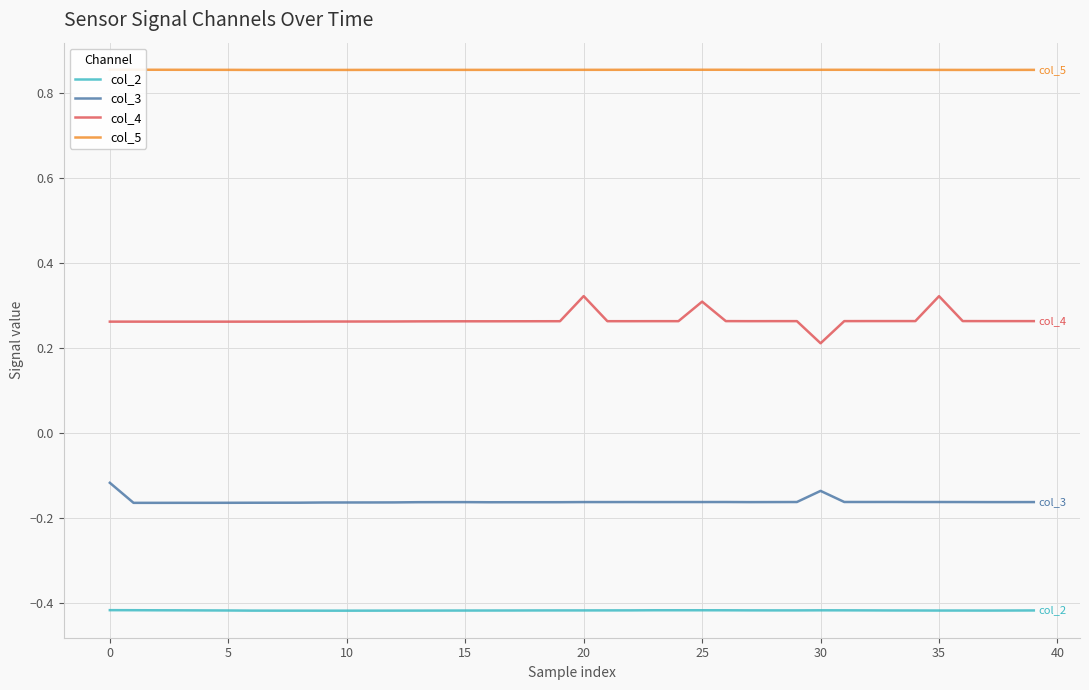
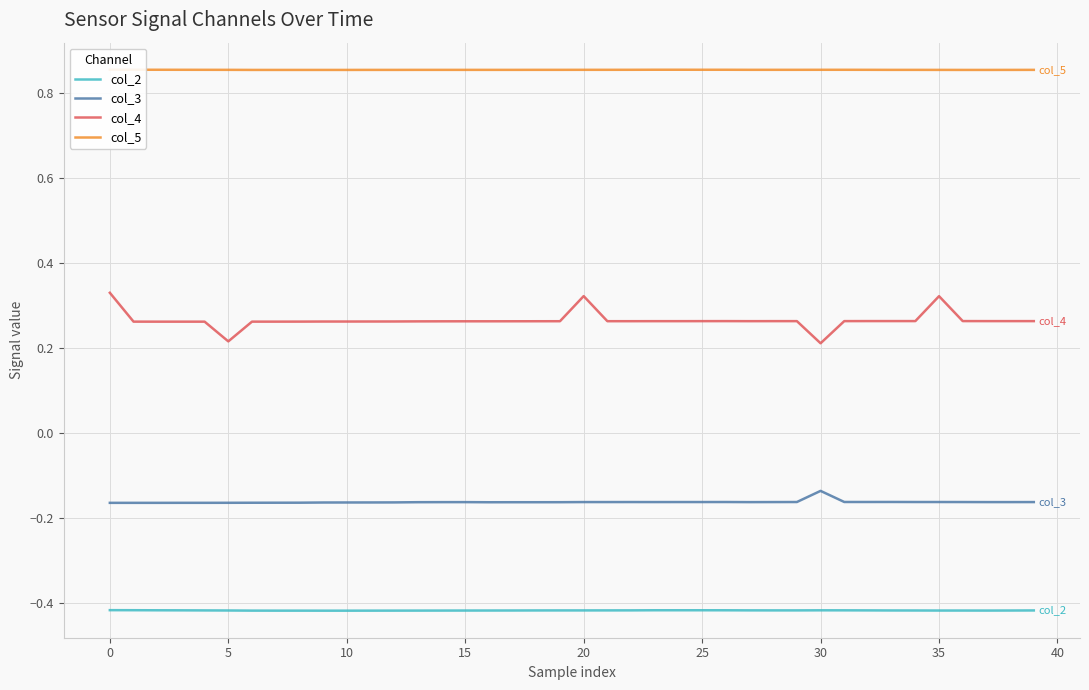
col_3, 0: -0.12 -> -0.16
col_4, 0: 0.26 -> 0.33
col_4, 5: 0.26 -> 0.22
col_4, 25: 0.31 -> 0.26
